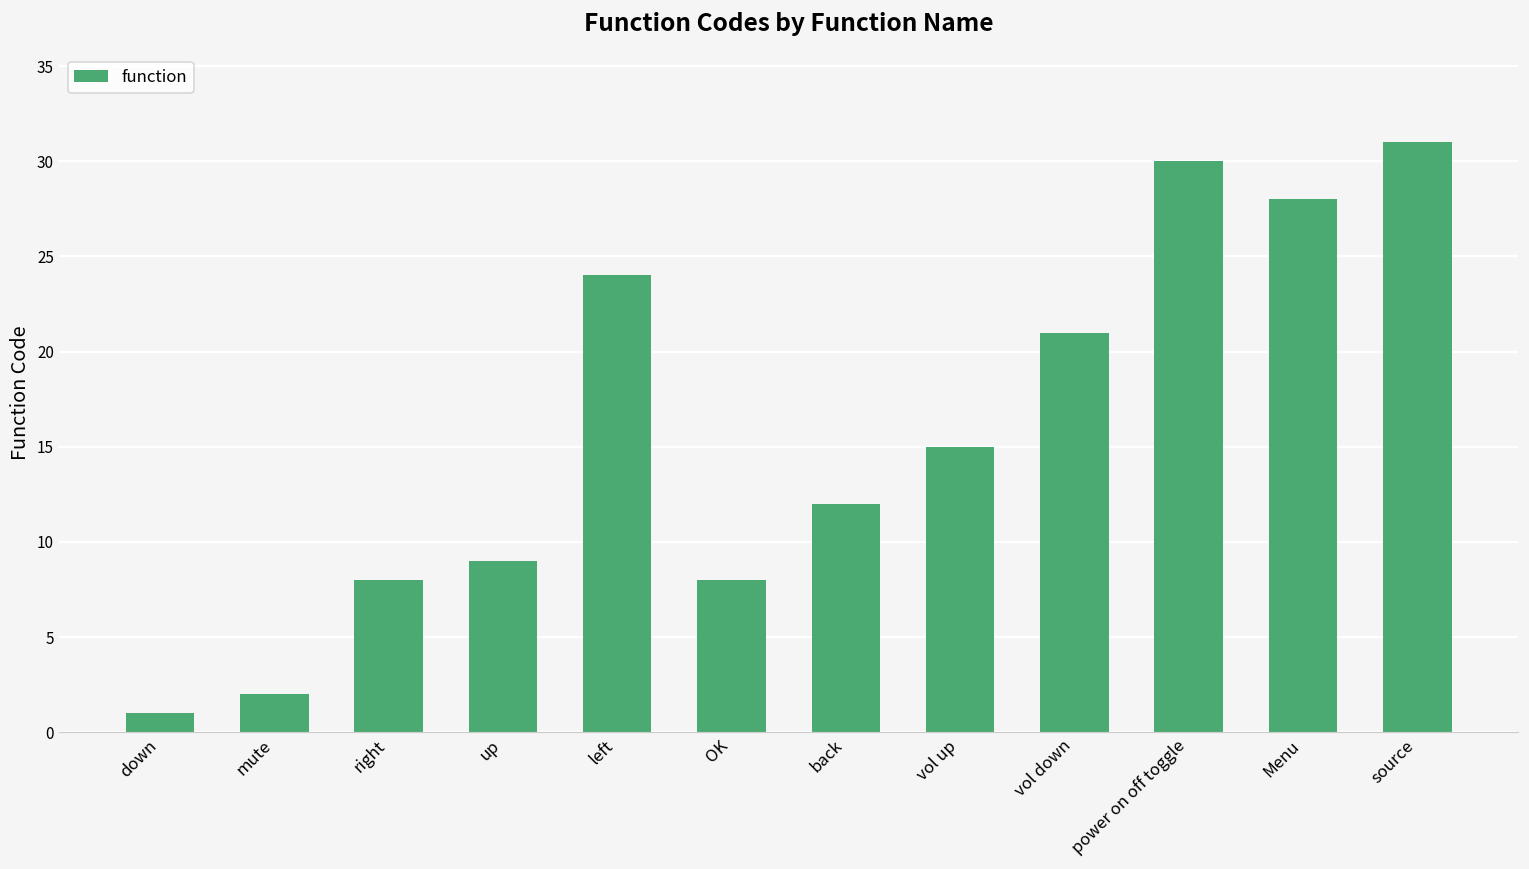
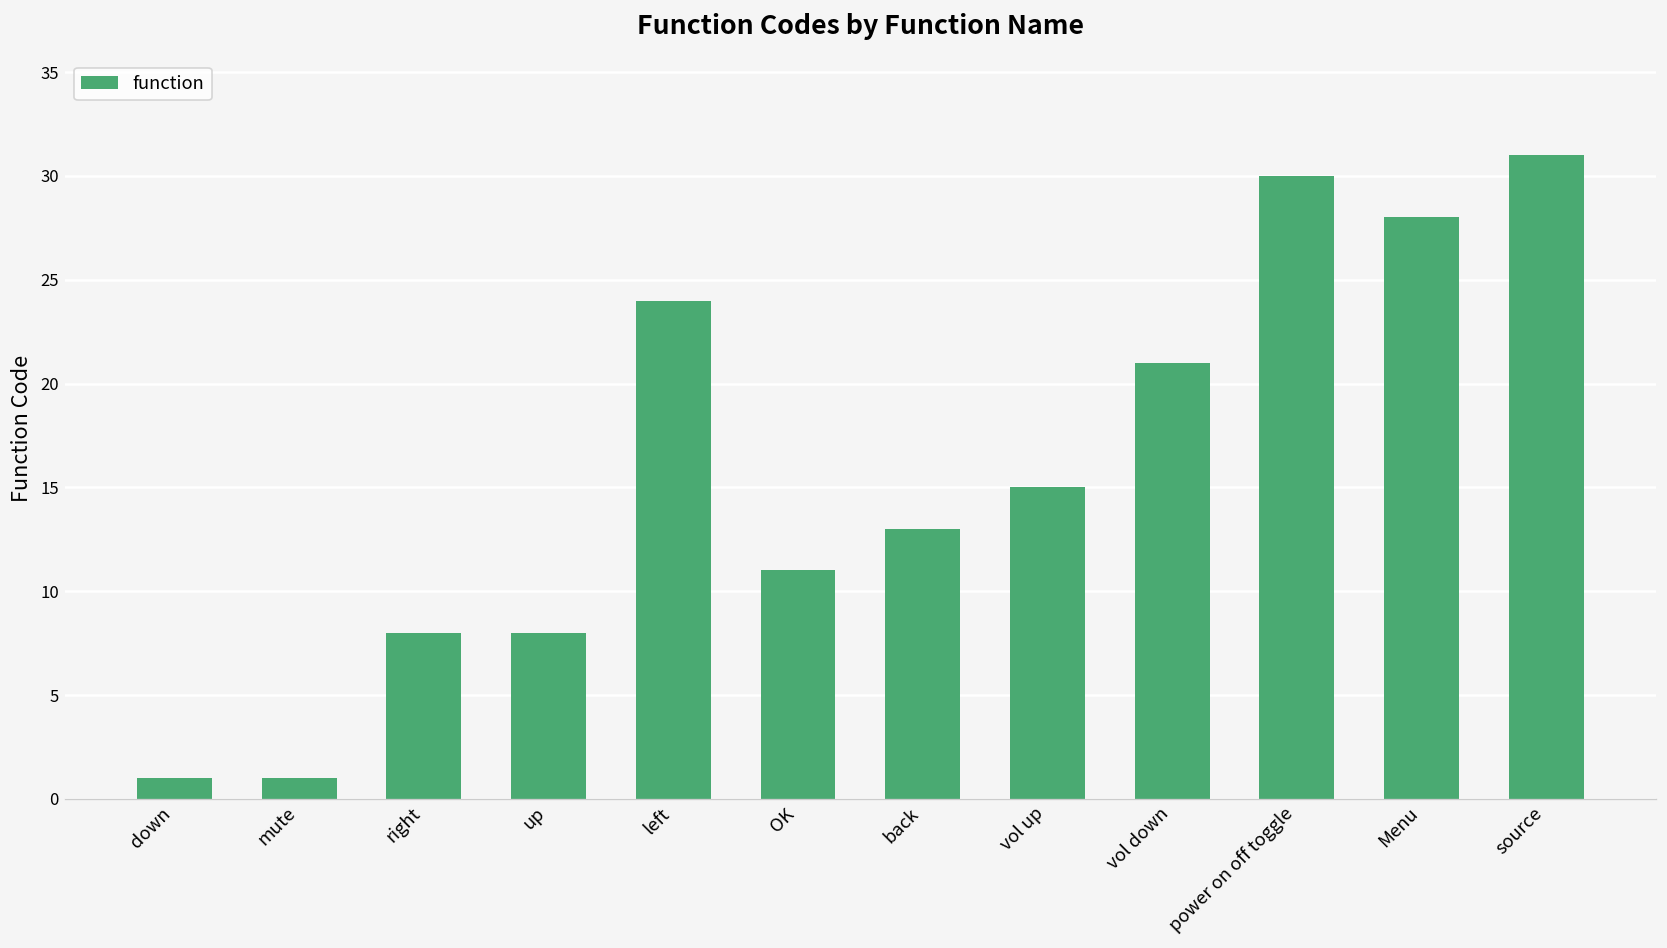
mute: 2 -> 1
up: 9 -> 8
OK: 8 -> 11
back: 12 -> 13
